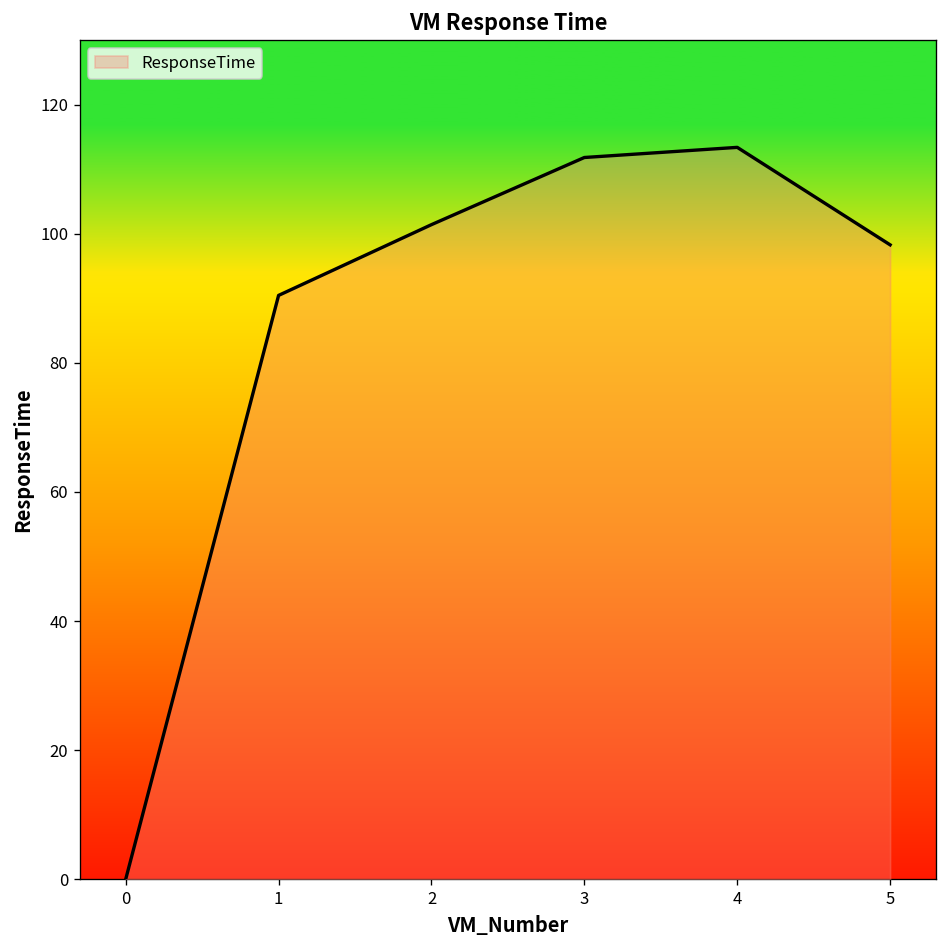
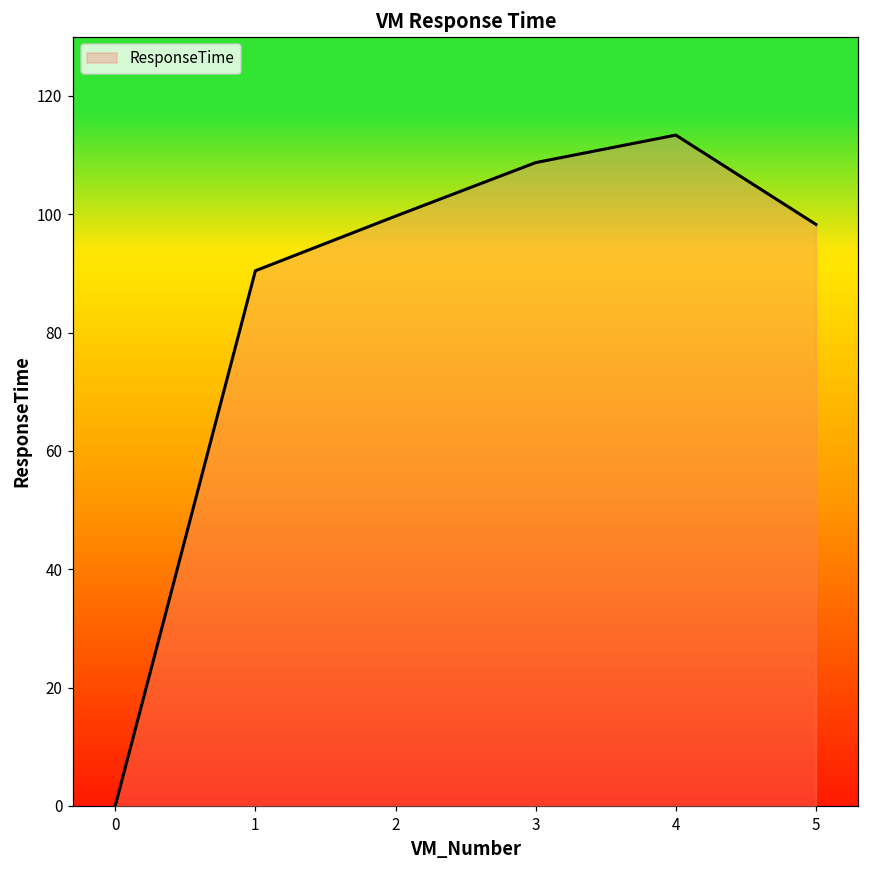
2: 101 -> 100
3: 112 -> 109
